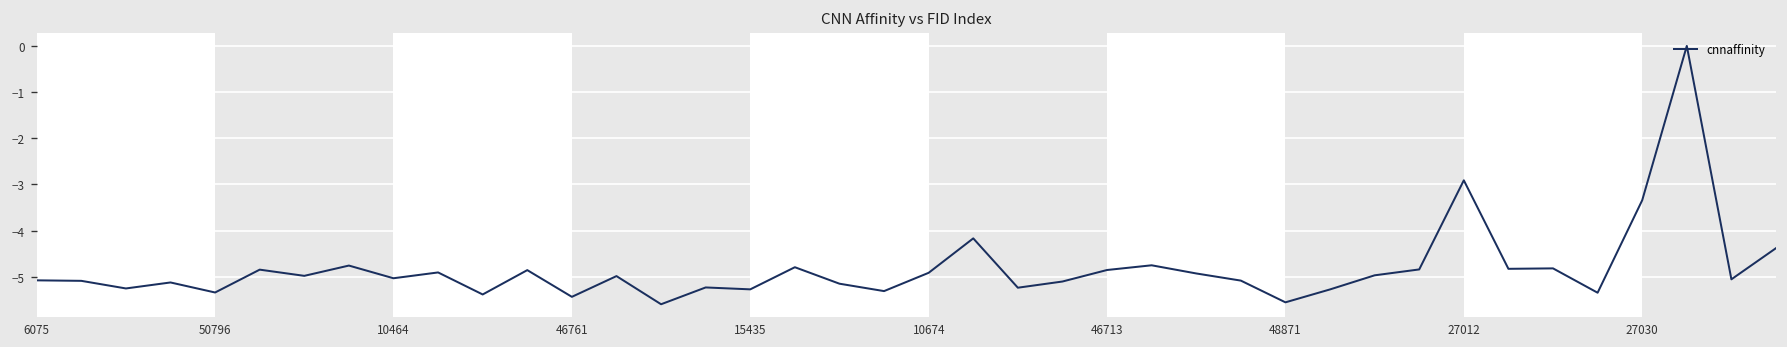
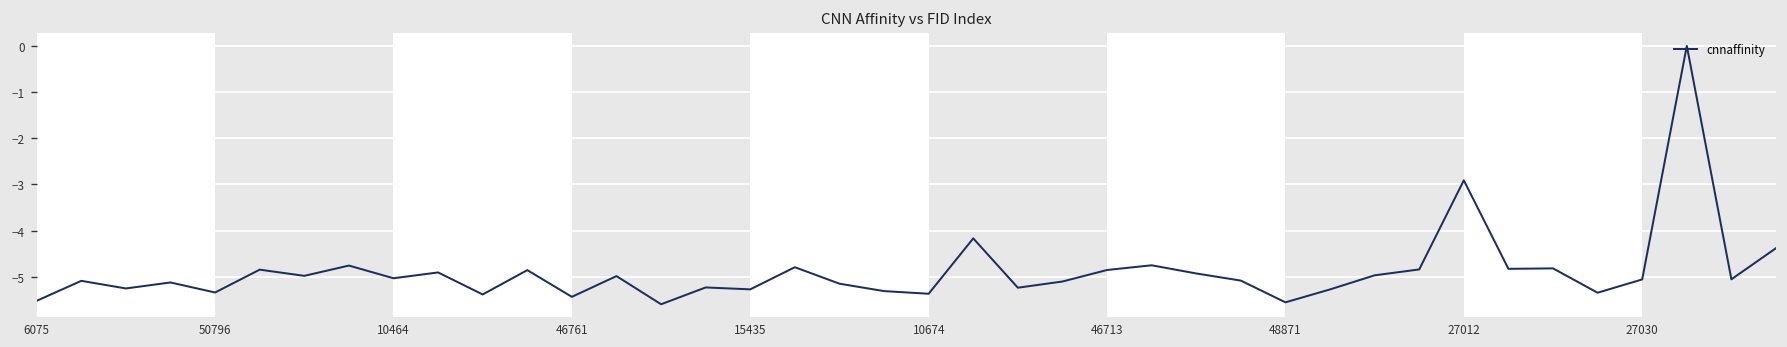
6075: -5.1 -> -5.5
10674: -4.9 -> -5.4
27030: -3.3 -> -5.1
